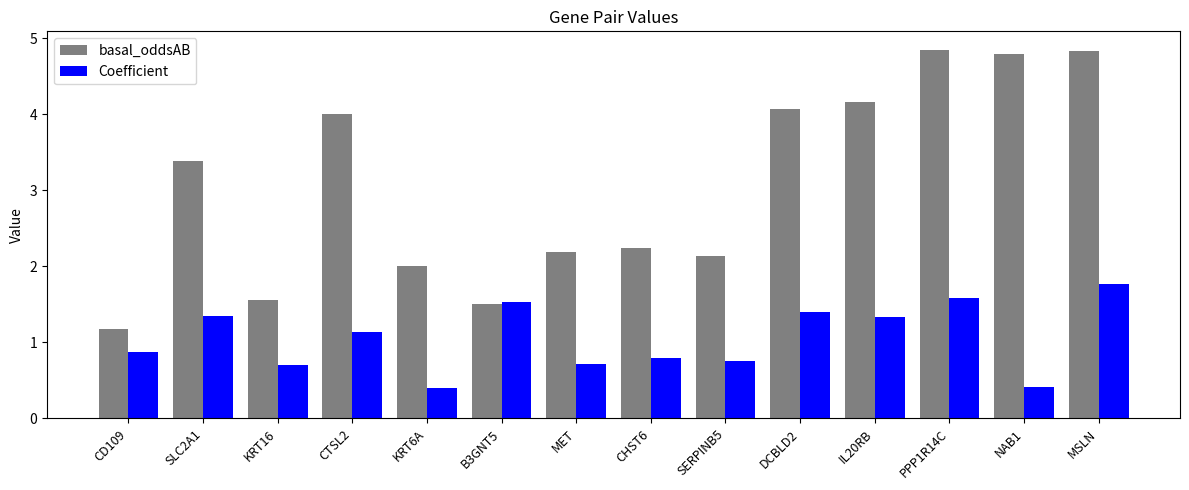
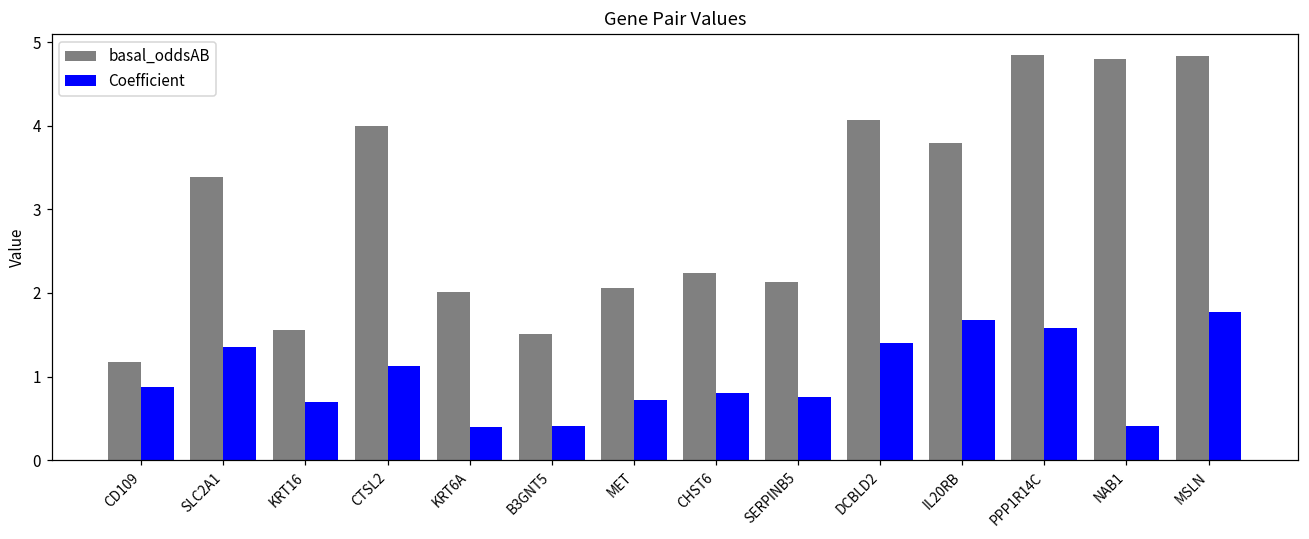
Coefficient, B3GNT5: 1.5 -> 0.4
basal_oddsAB, MET: 2.2 -> 2.1
basal_oddsAB, IL20RB: 4.2 -> 3.8
Coefficient, IL20RB: 1.3 -> 1.7
